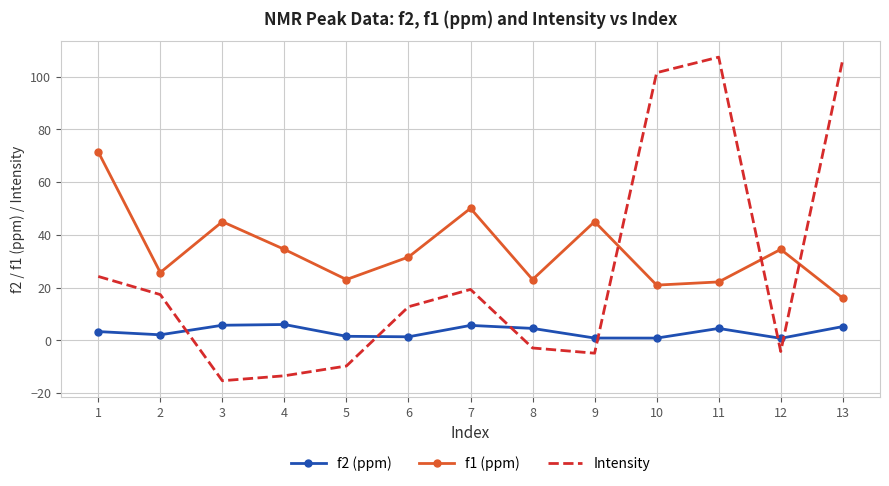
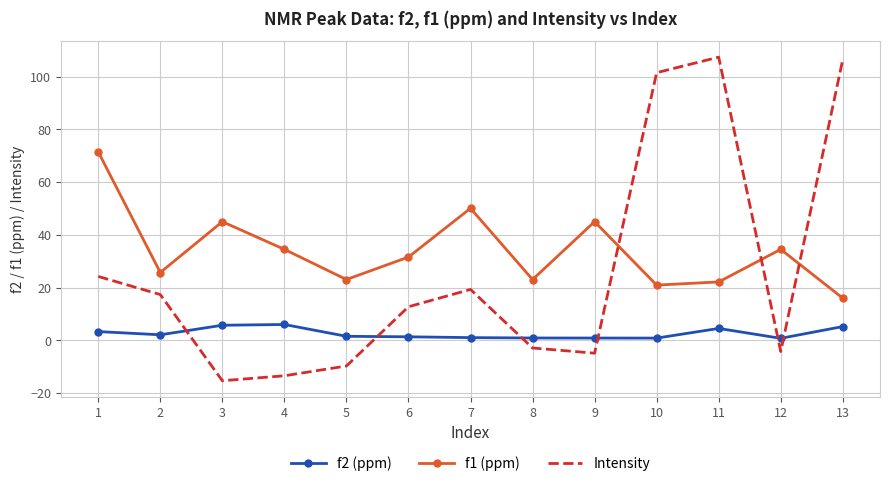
f2 (ppm), 7: 6 -> 1
f2 (ppm), 8: 5 -> 1
